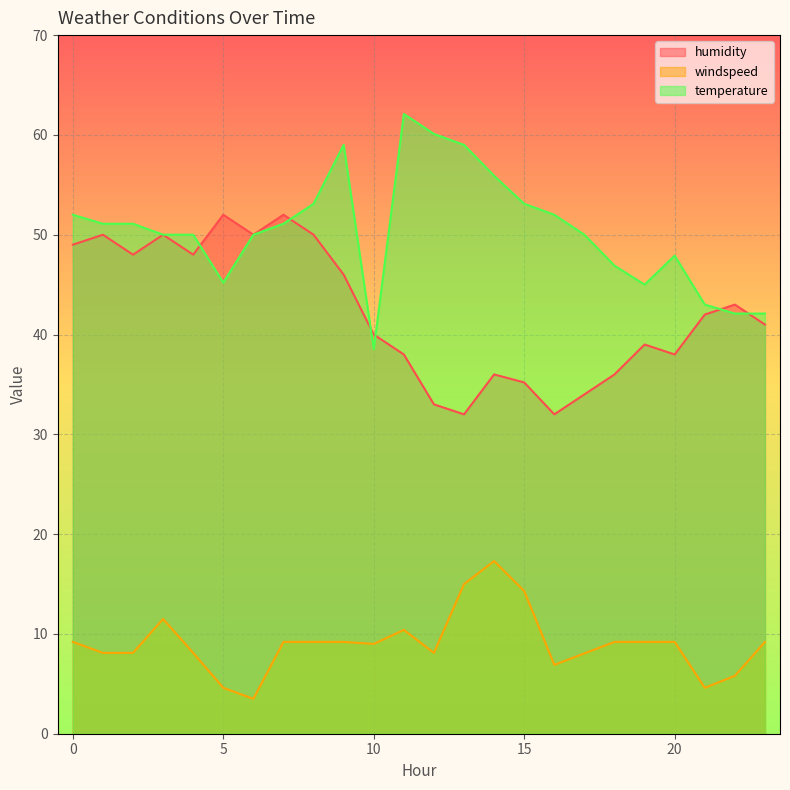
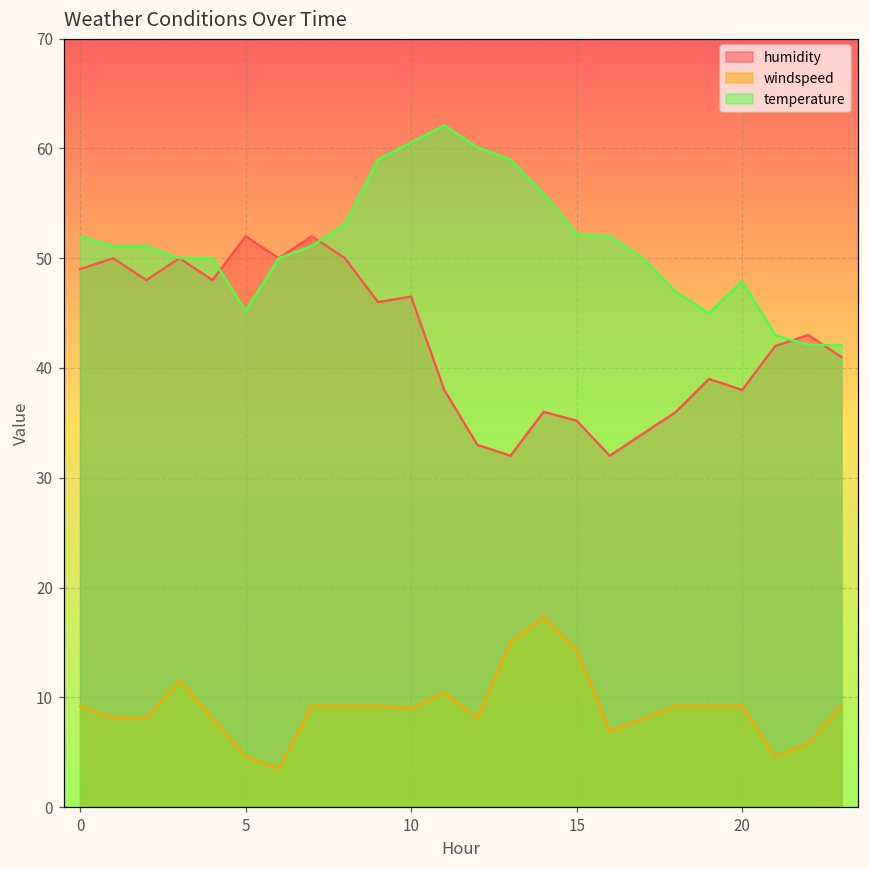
humidity, 10: 40 -> 47
temperature, 10: 39 -> 61
temperature, 15: 53 -> 52
